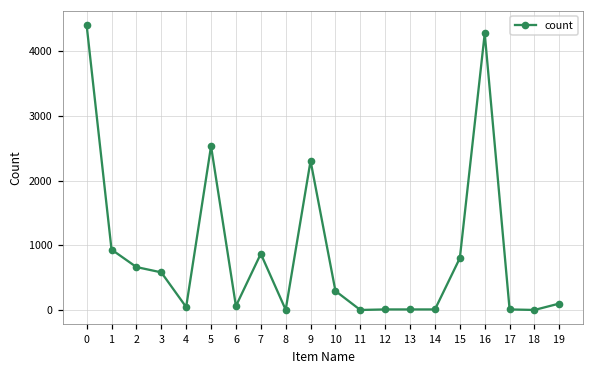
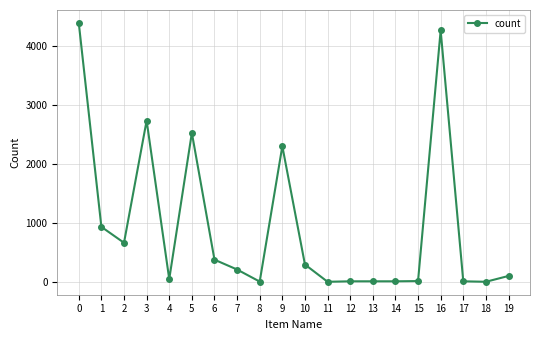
3: 600 -> 2700
6: 100 -> 400
7: 900 -> 200
15: 800 -> 0
